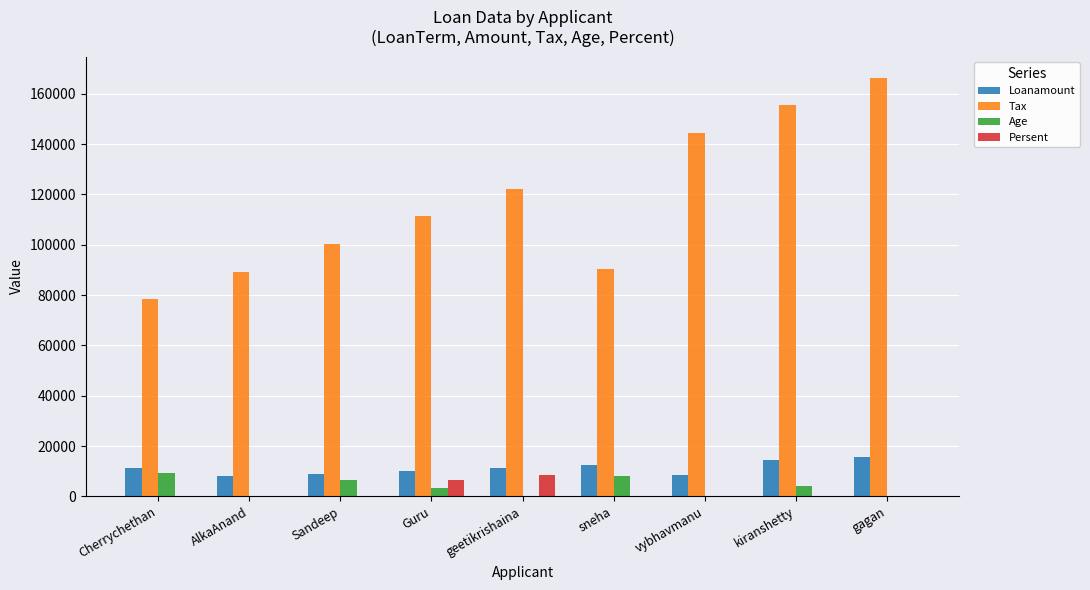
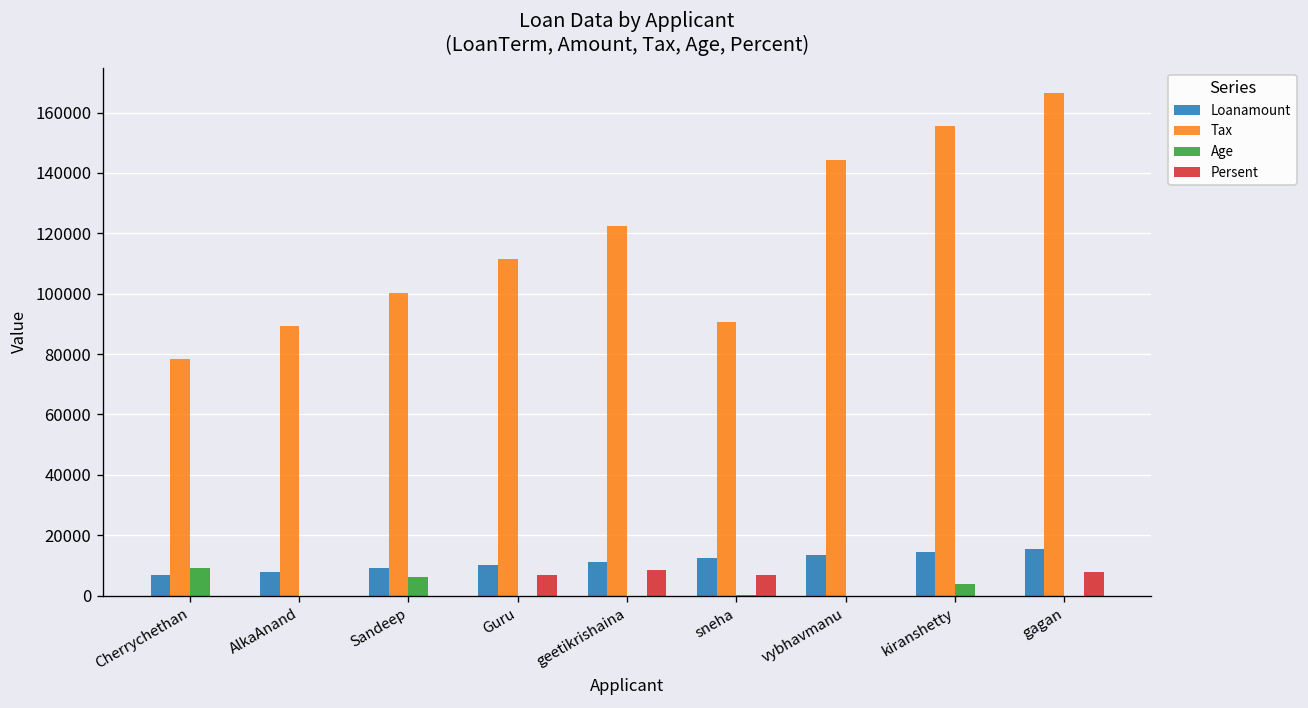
Loanamount, Cherrychethan: 11000 -> 7000
Age, Guru: 3000 -> 0
Age, sneha: 8000 -> 0
Persent, sneha: 0 -> 7000
Loanamount, vybhavmanu: 8000 -> 13000
Persent, gagan: 0 -> 8000
